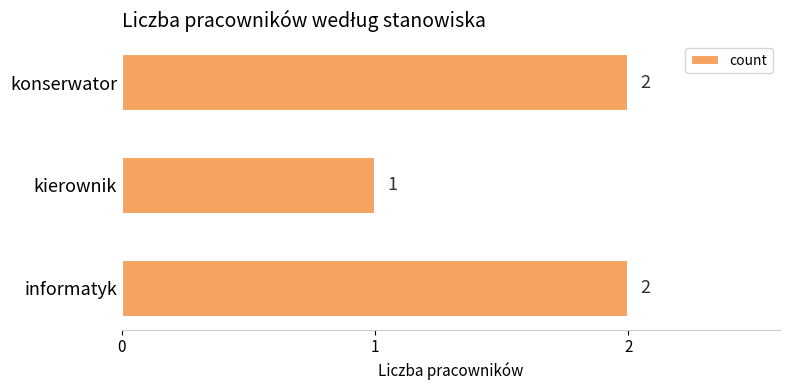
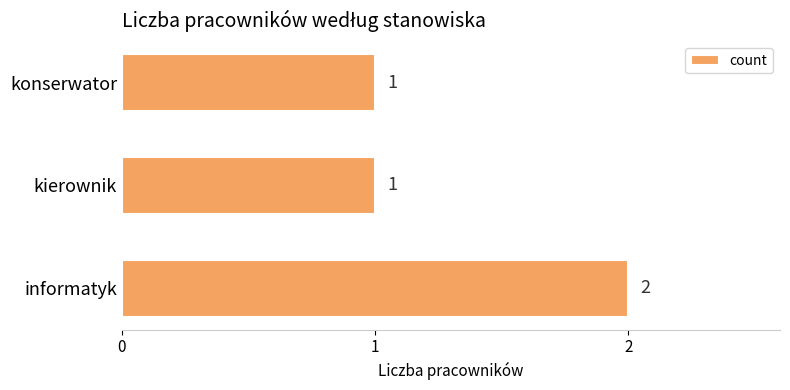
konserwator: 2 -> 1
